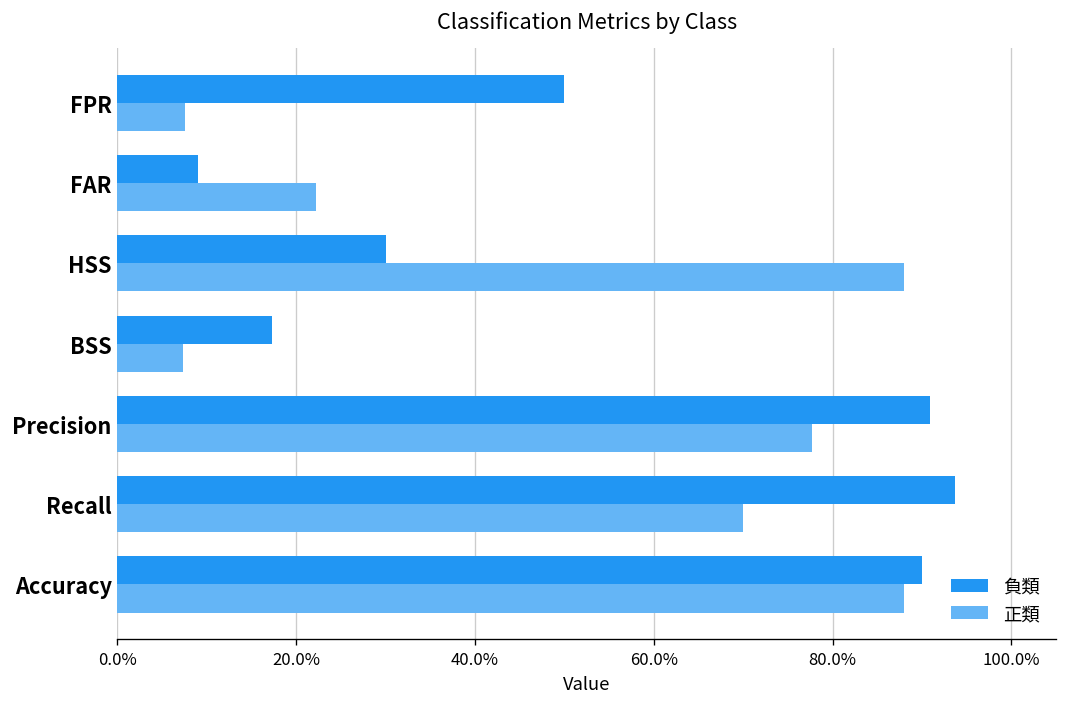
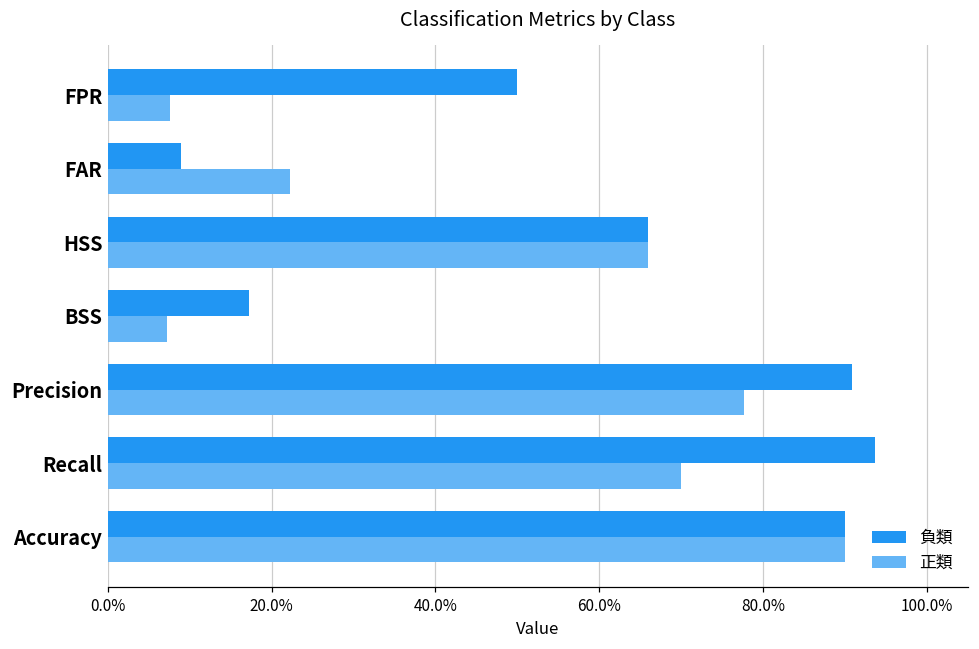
負類, HSS: 30% -> 66%
正類, HSS: 88% -> 66%
正類, Accuracy: 88% -> 90%
